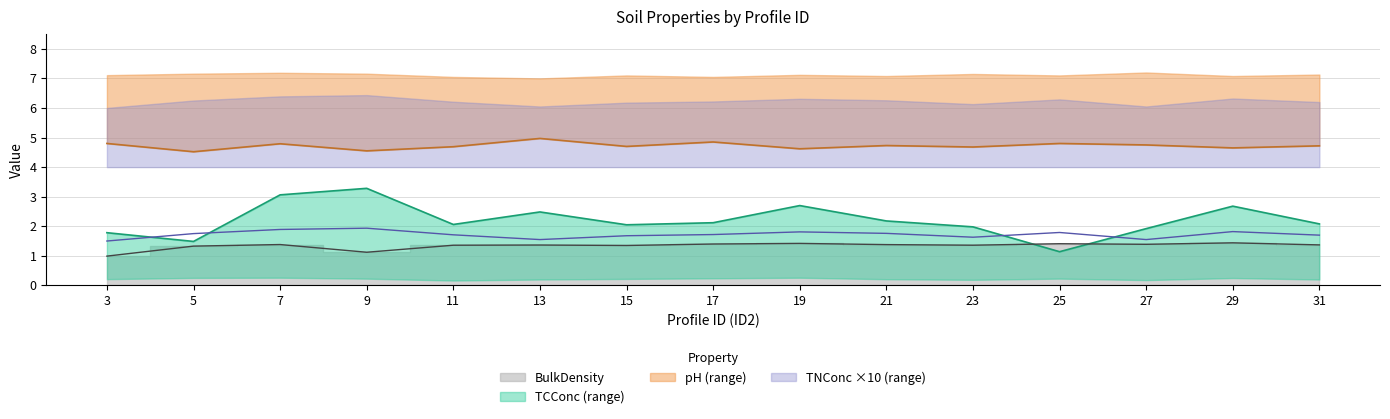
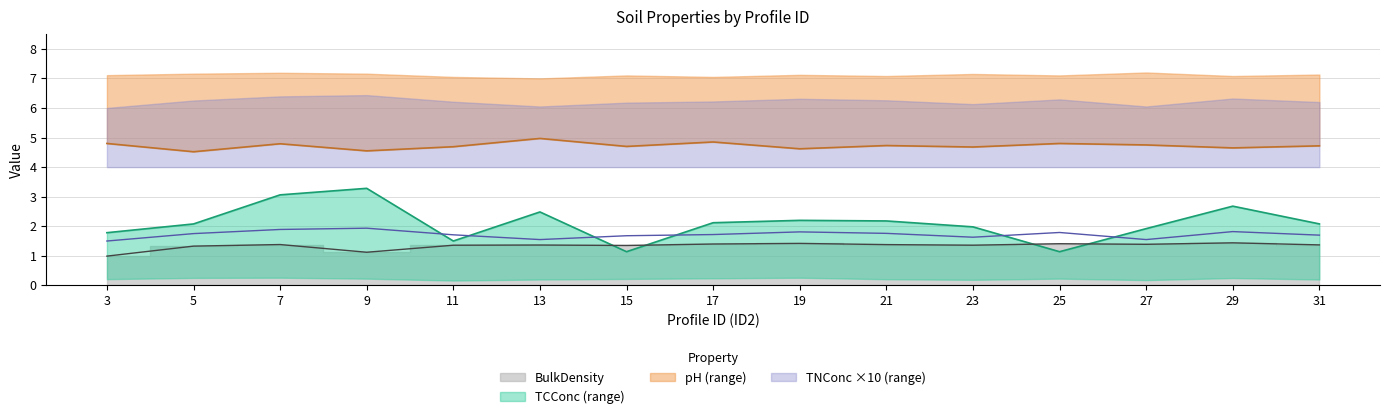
TCConc (range), 5: 1.5 -> 2.1
TCConc (range), 11: 2.1 -> 1.5
TCConc (range), 15: 2.1 -> 1.1
TCConc (range), 19: 2.7 -> 2.2
